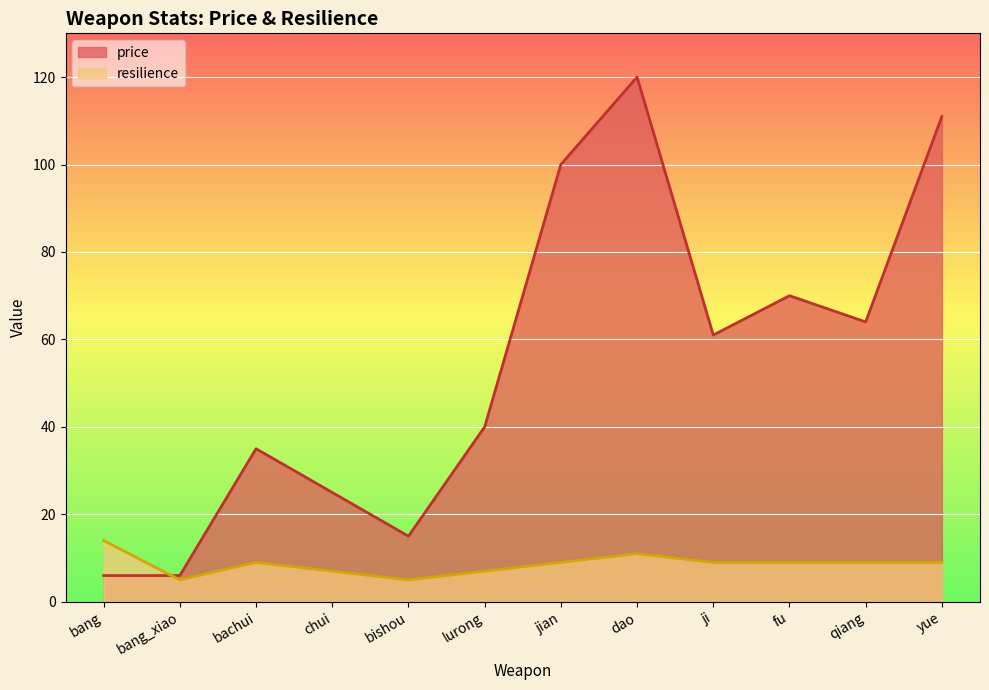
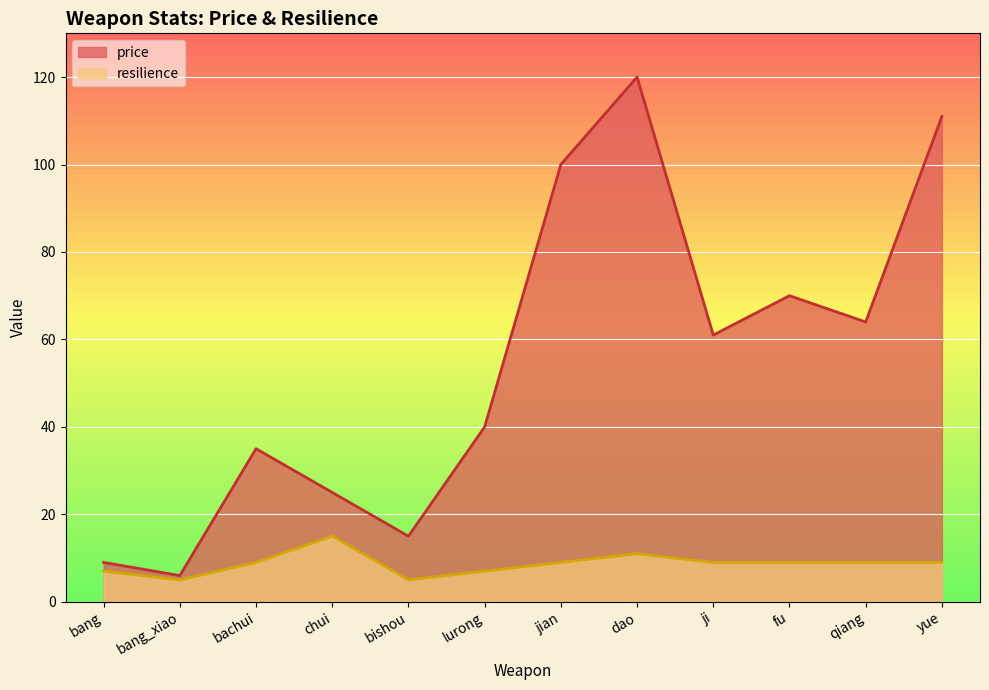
price, bang: 6 -> 9
resilience, bang: 14 -> 7
resilience, chui: 7 -> 15
